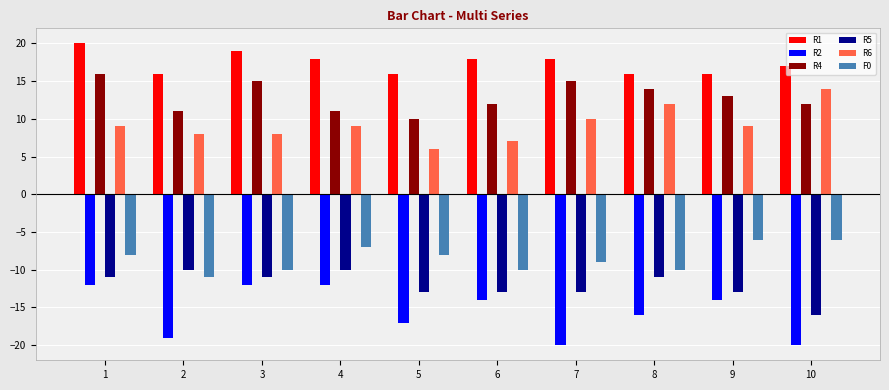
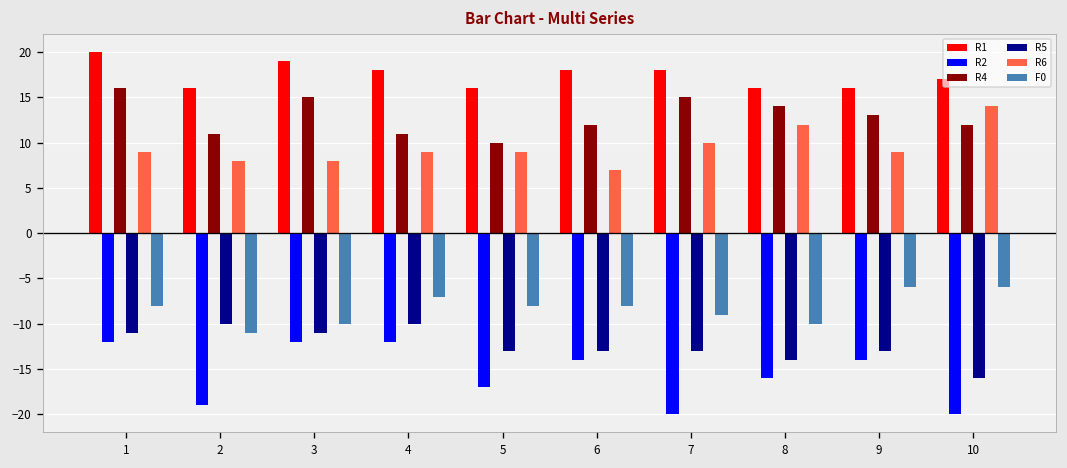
R6, 5: 6 -> 9
F0, 6: -10 -> -8
R5, 8: -11 -> -14
